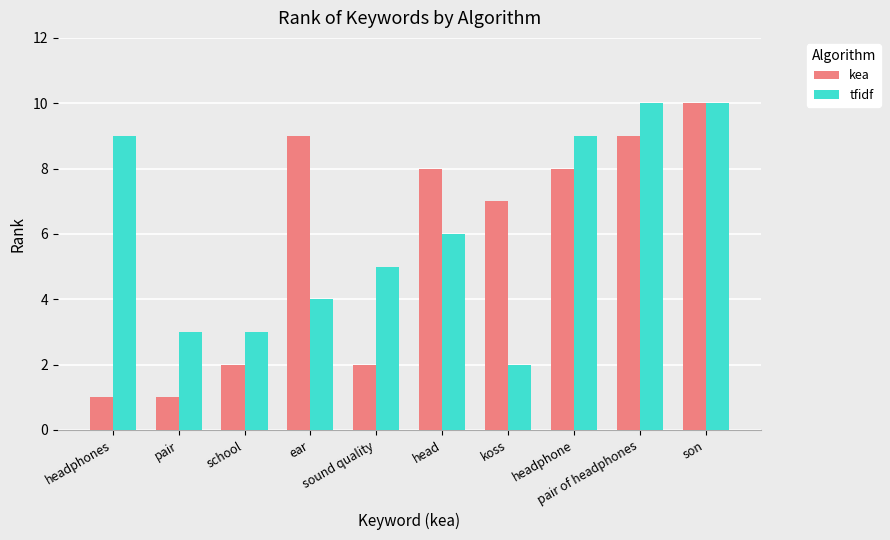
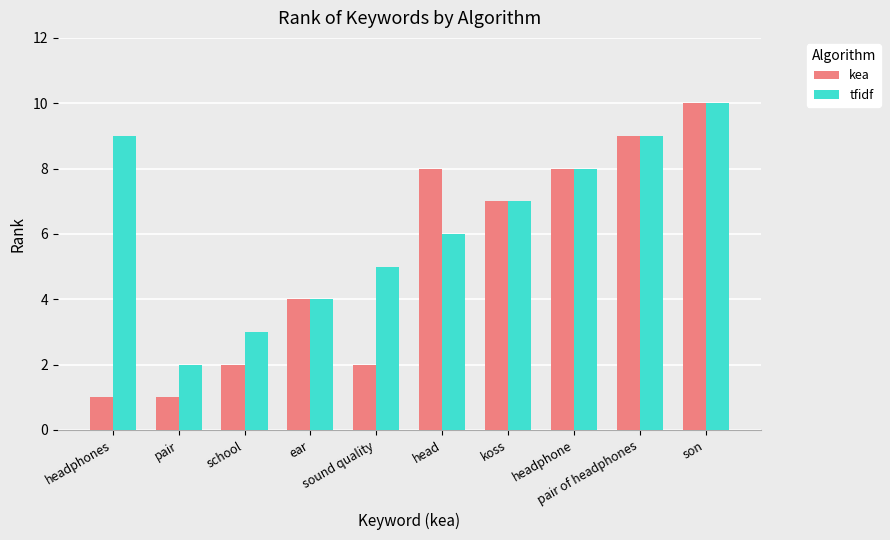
tfidf, pair: 3 -> 2
kea, ear: 9 -> 4
tfidf, koss: 2 -> 7
tfidf, headphone: 9 -> 8
tfidf, pair of headphones: 10 -> 9
